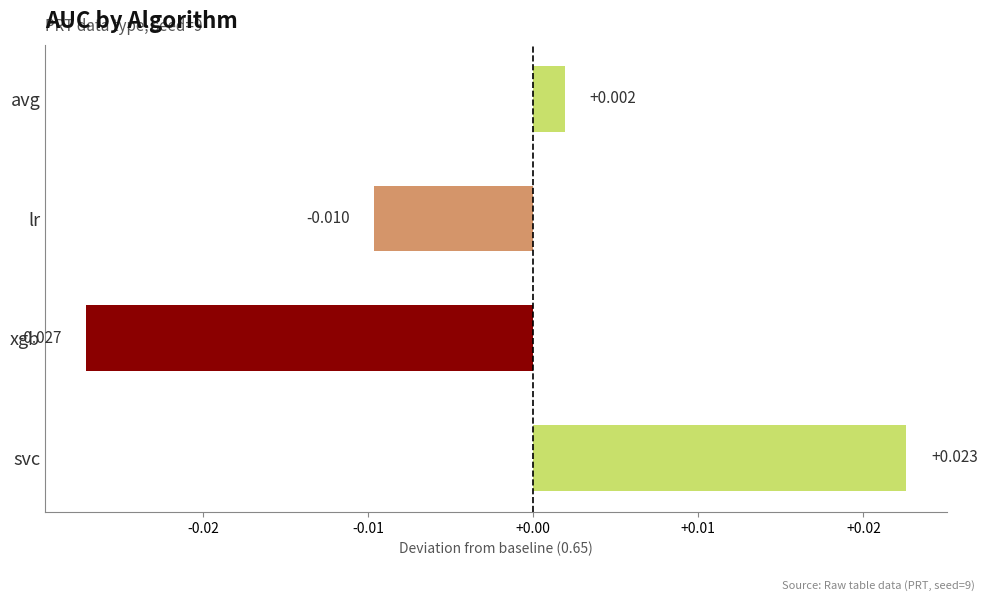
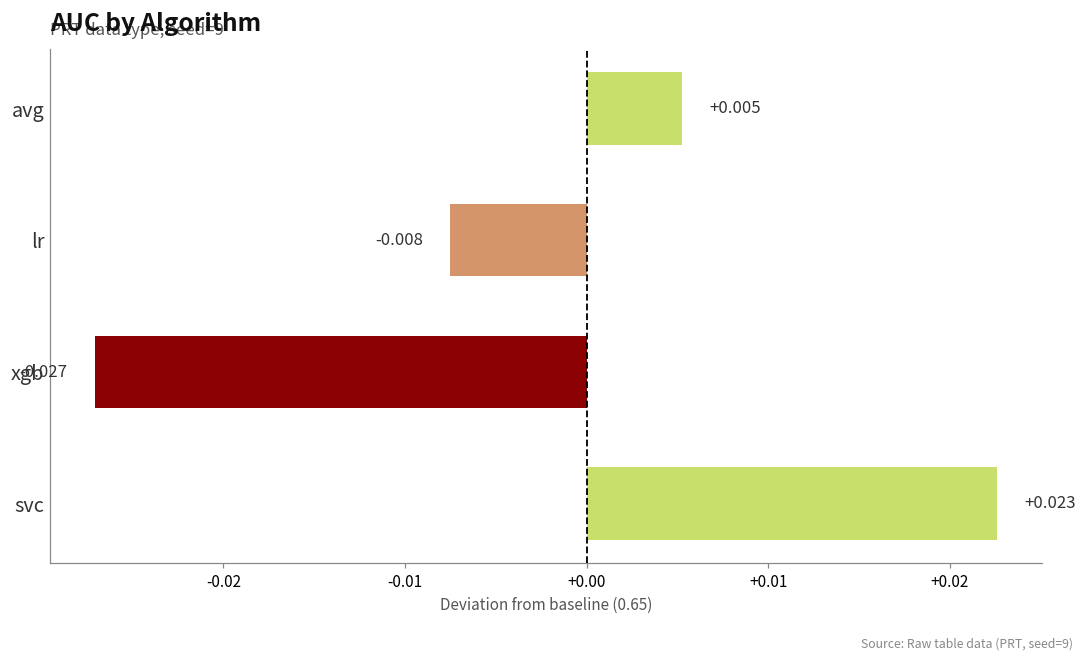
avg: +0.002 -> +0.005
lr: -0.010 -> -0.008
